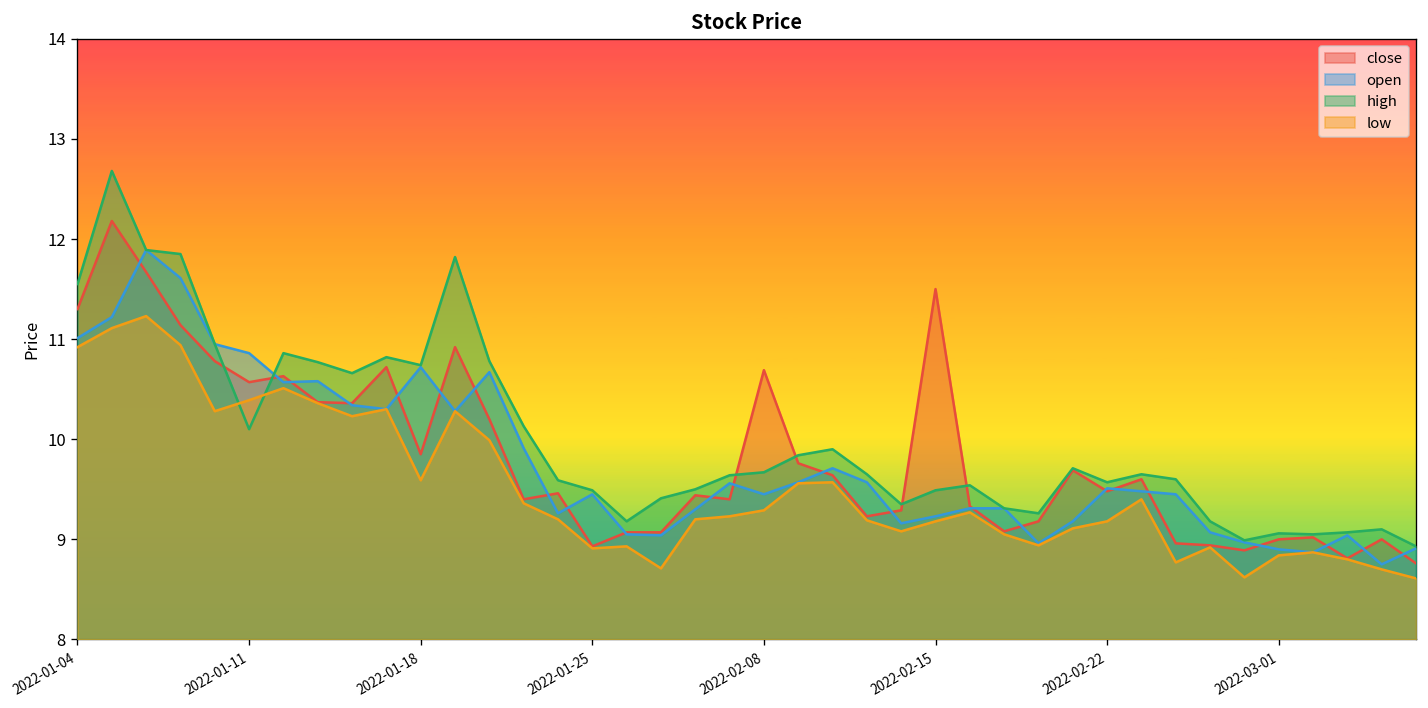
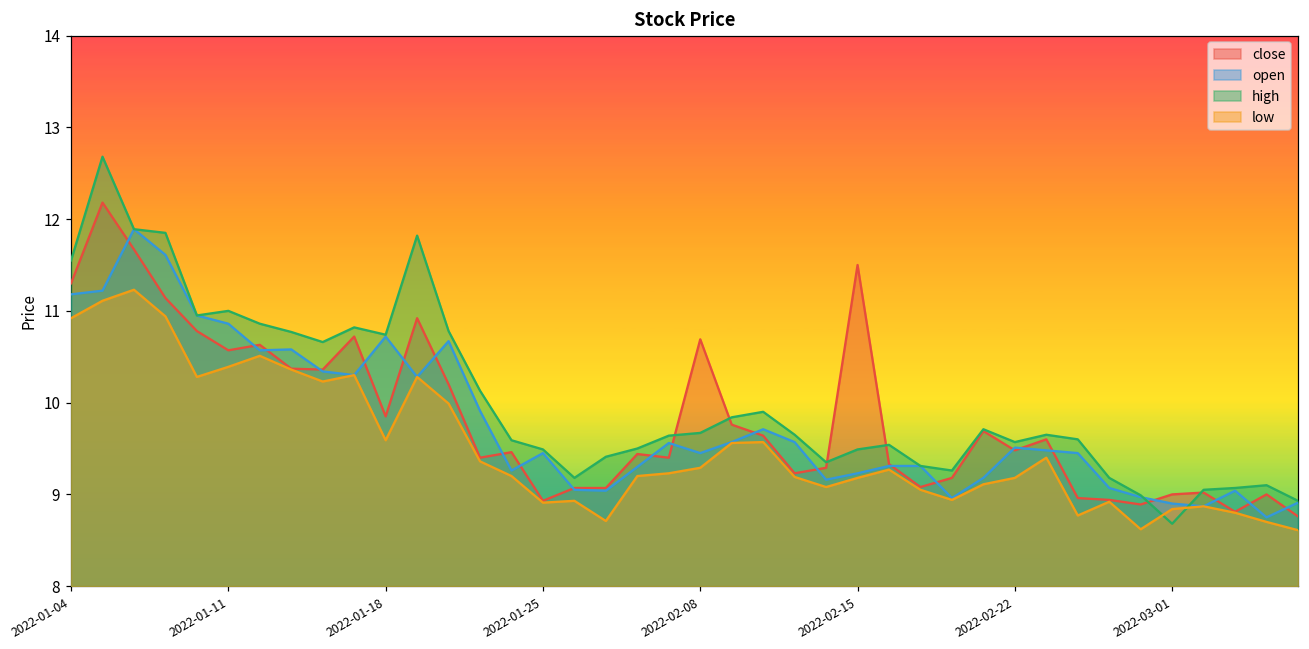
open, 2022-01-04: 11.0 -> 11.2
high, 2022-01-11: 10.1 -> 11.0
high, 2022-03-01: 9.1 -> 8.7
